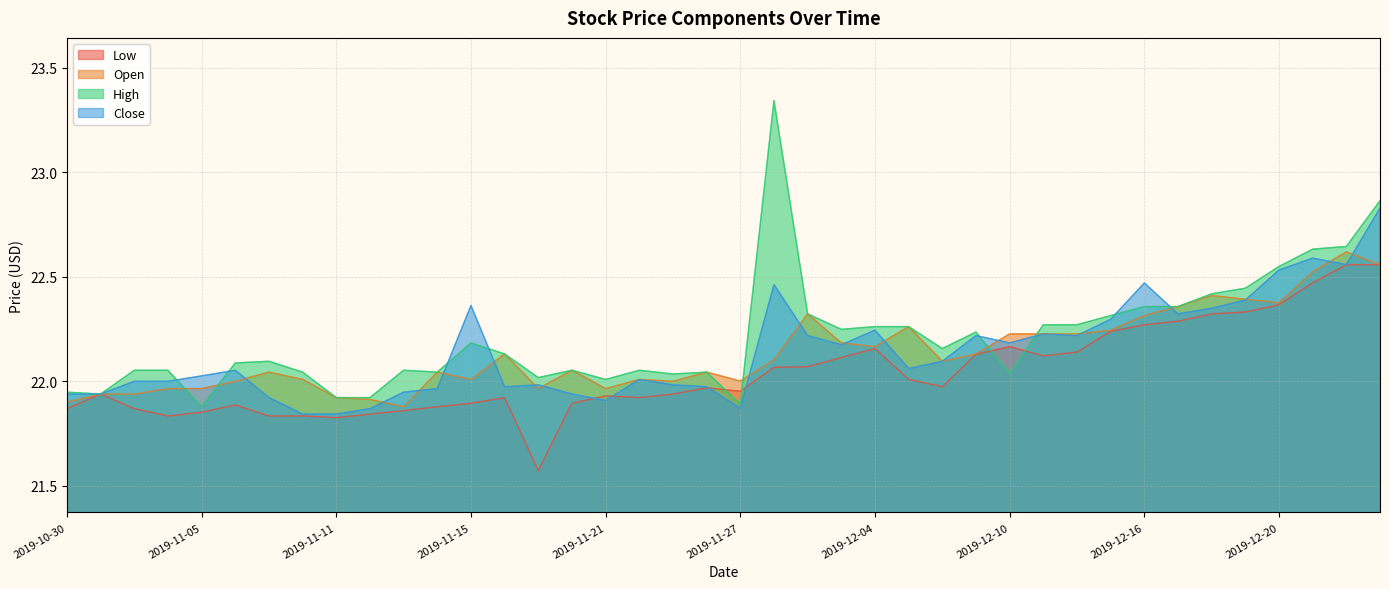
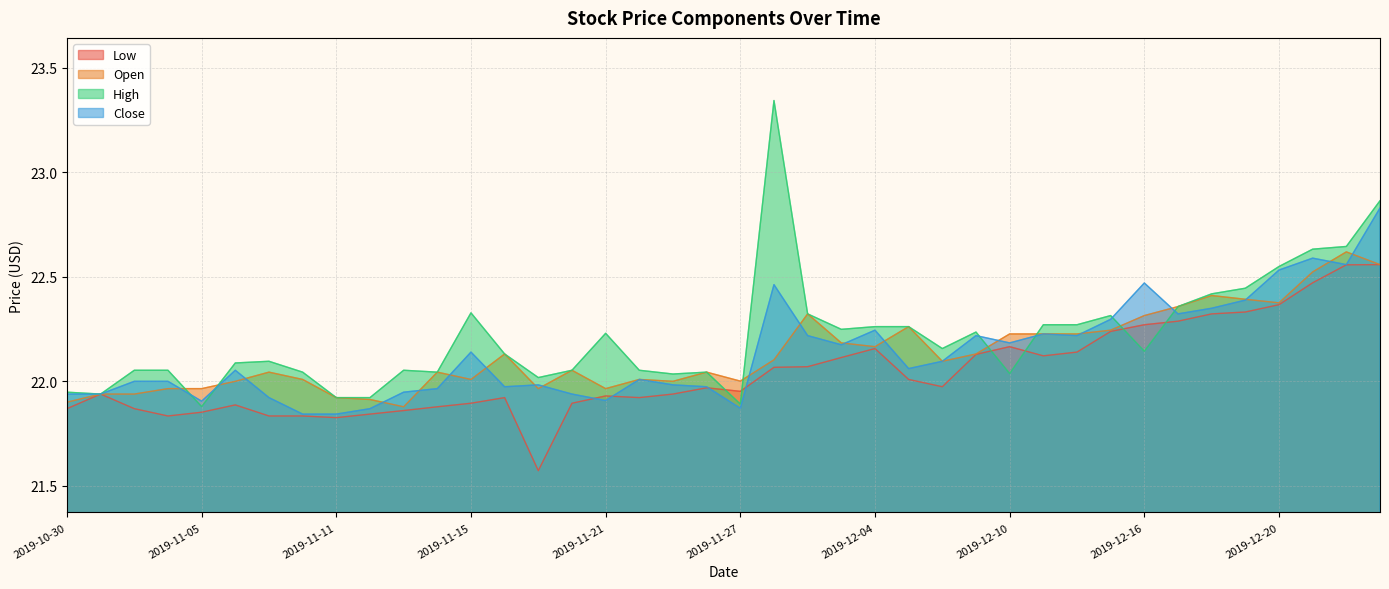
Close, 2019-11-05: 22.03 -> 21.90
High, 2019-11-15: 22.18 -> 22.33
Close, 2019-11-15: 22.36 -> 22.14
High, 2019-11-21: 22.01 -> 22.23
High, 2019-12-16: 22.36 -> 22.14
